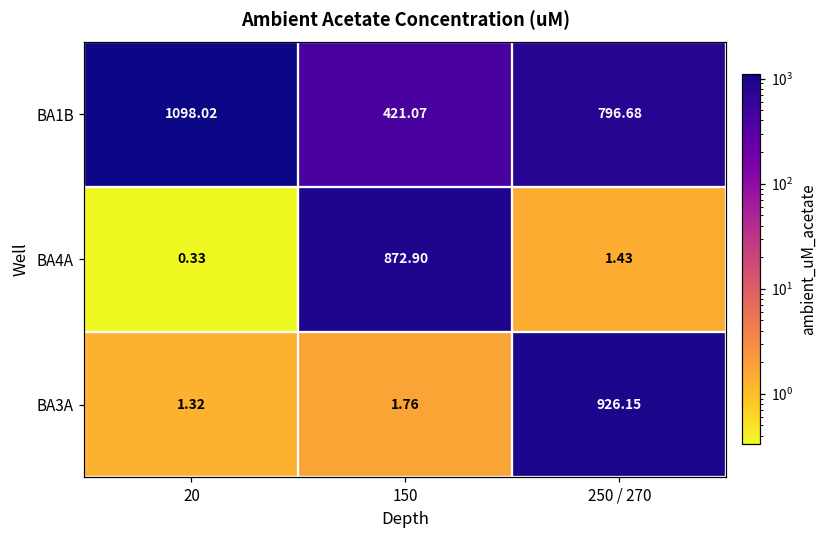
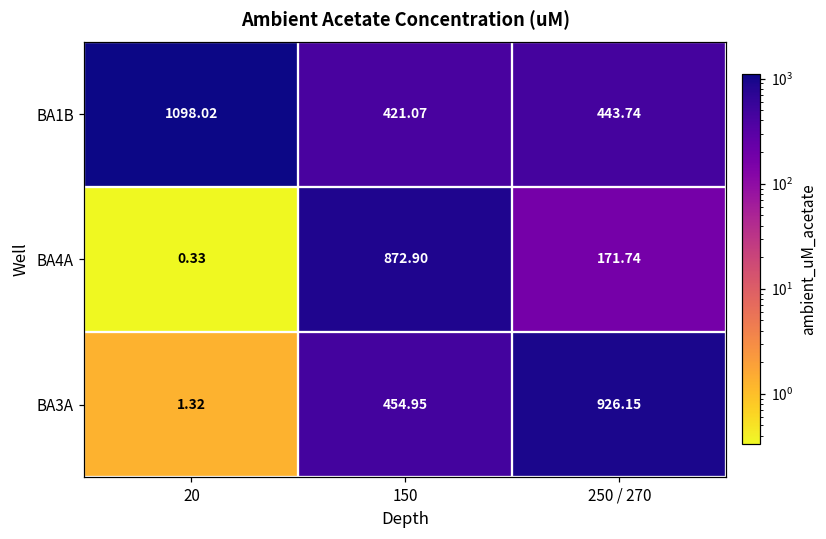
BA1B, 250 / 270: 796.68 -> 443.74
BA4A, 250 / 270: 1.43 -> 171.74
BA3A, 150: 1.76 -> 454.95
